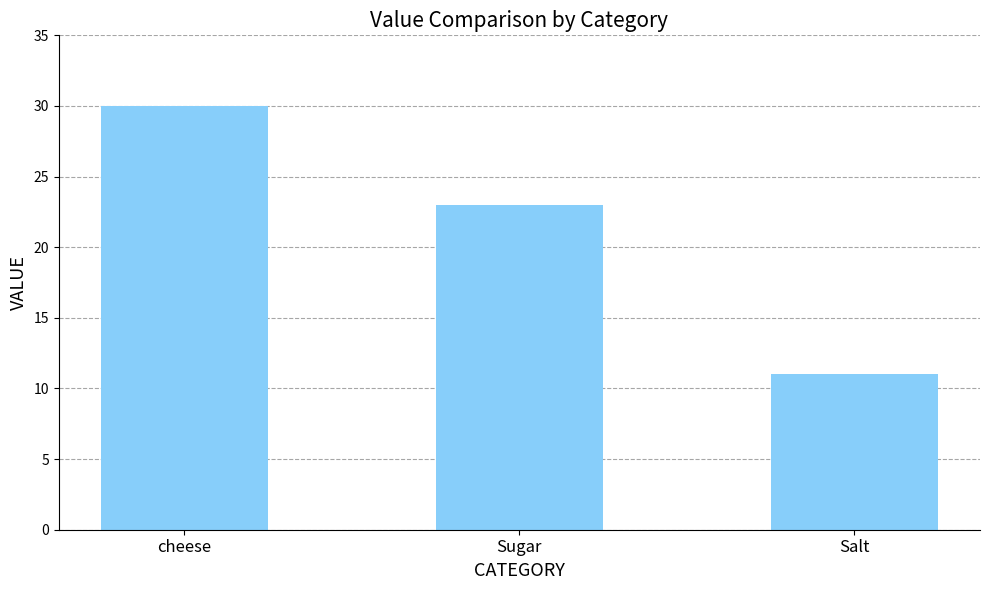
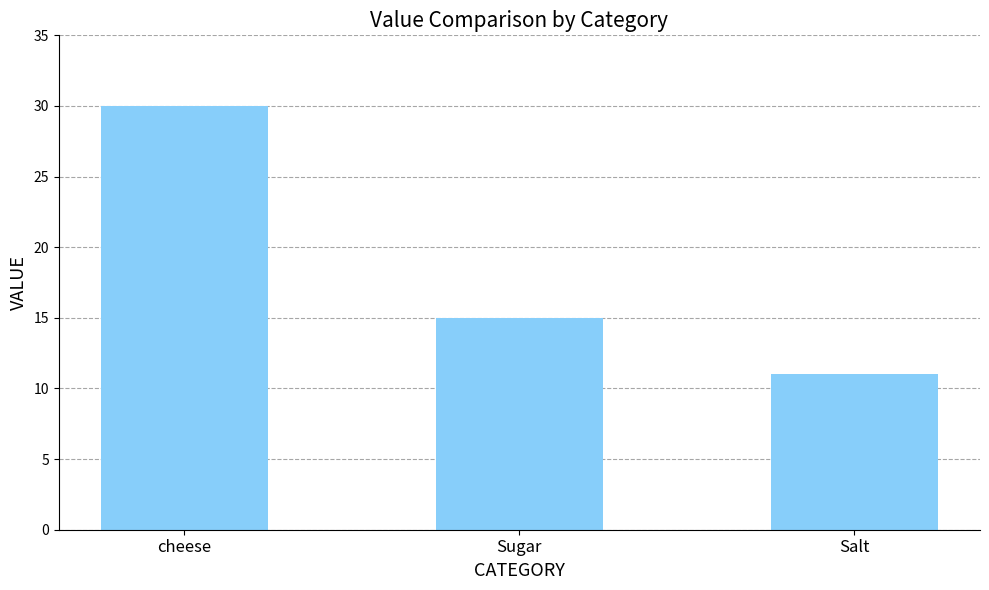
Sugar: 23 -> 15
